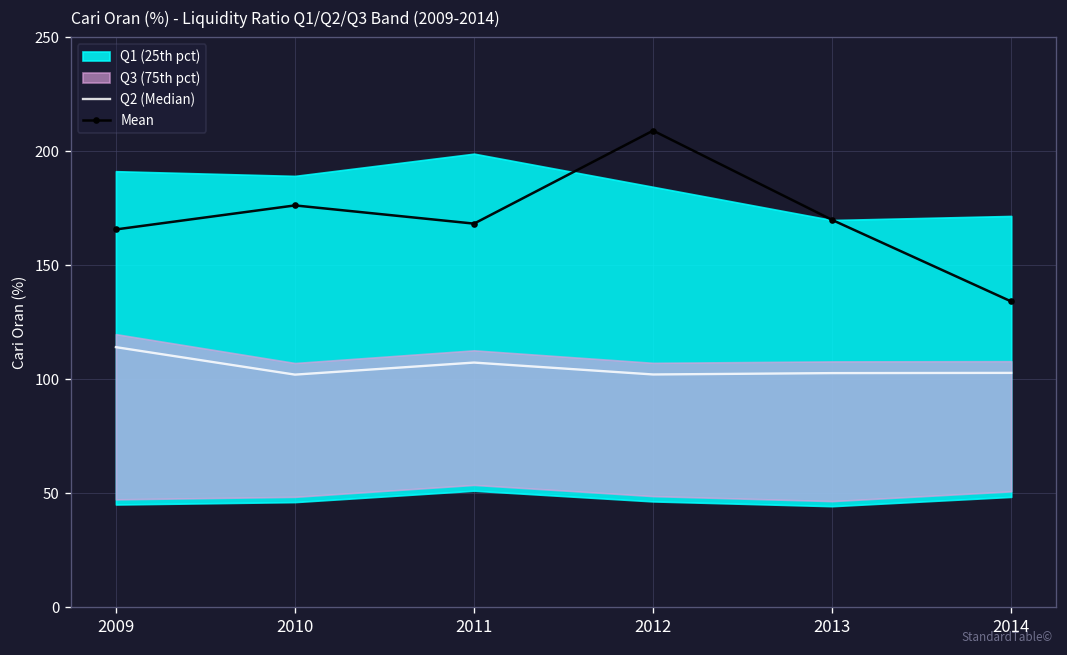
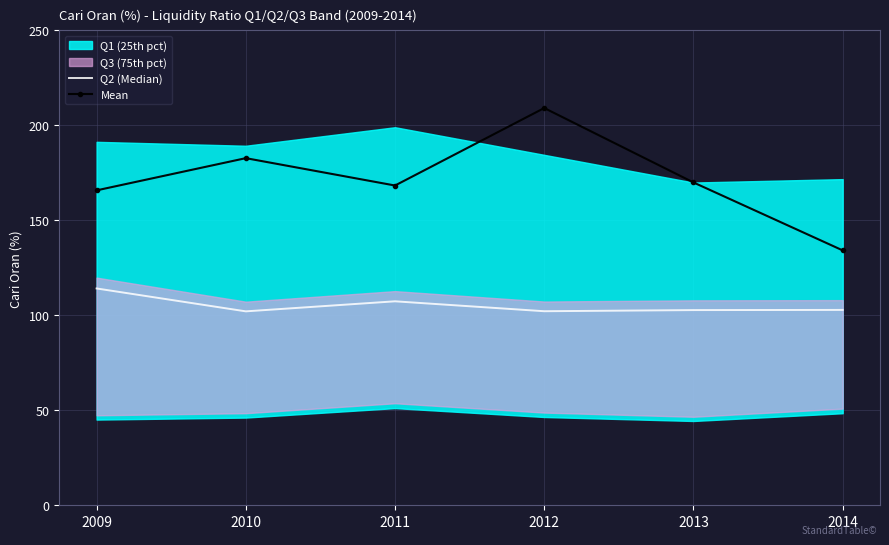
Mean, 2010: 176 -> 183
